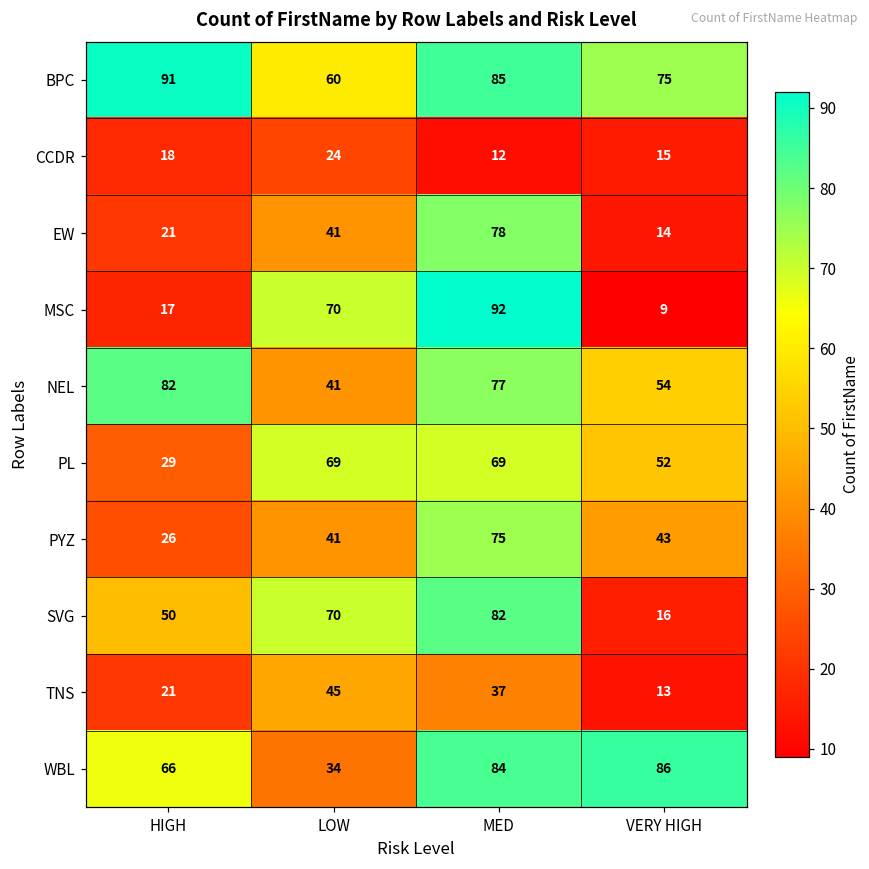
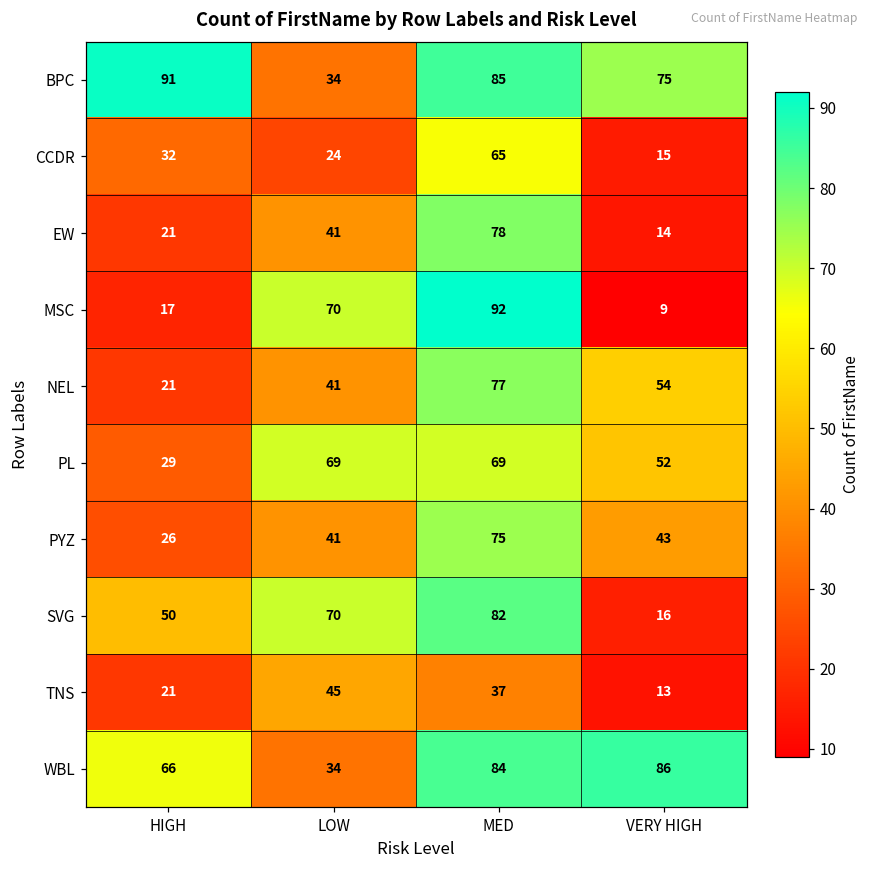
BPC, LOW: 60 -> 34
CCDR, HIGH: 18 -> 32
CCDR, MED: 12 -> 65
NEL, HIGH: 82 -> 21
